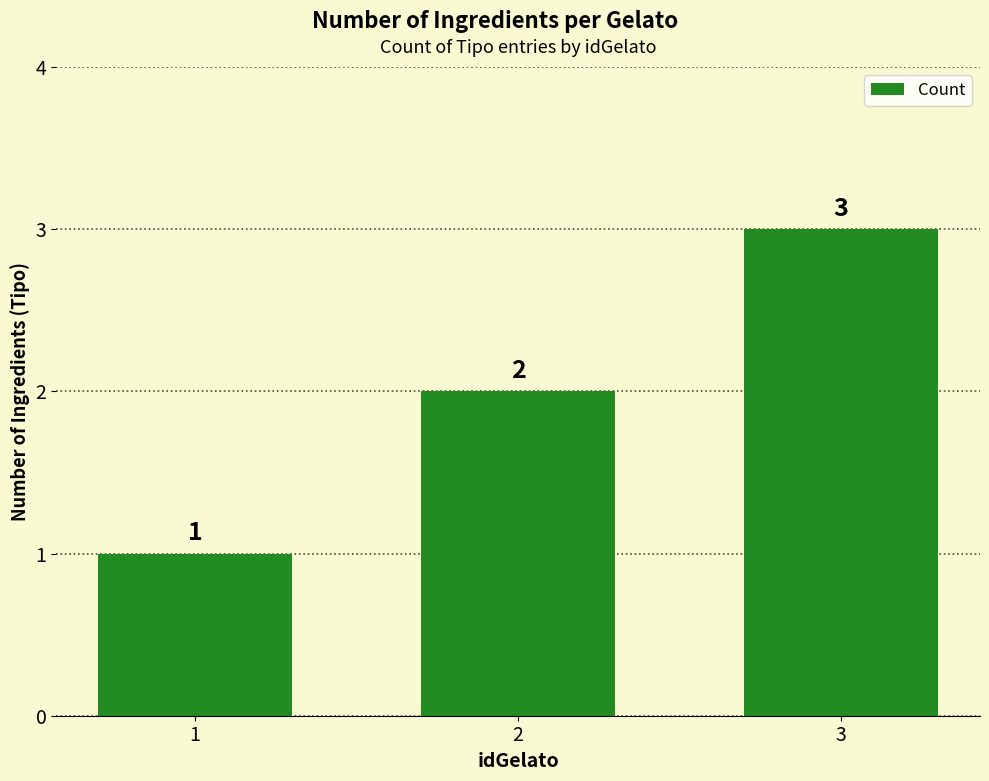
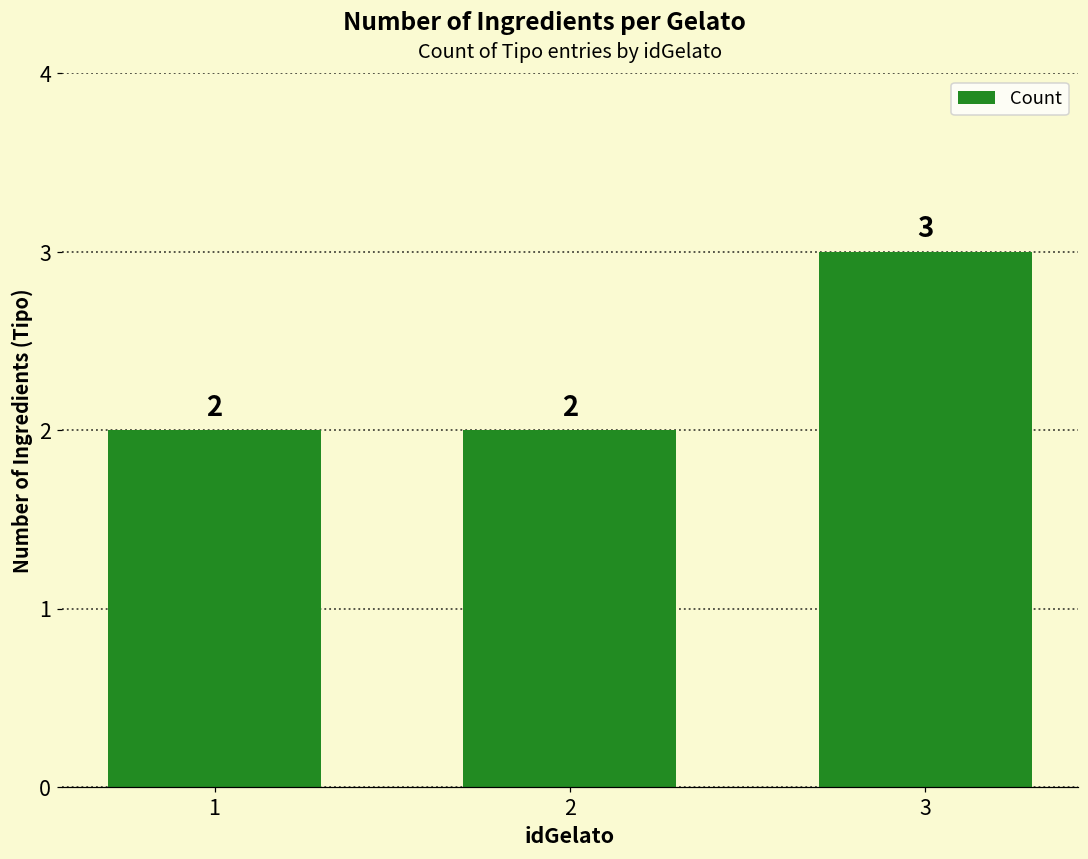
1: 1 -> 2
